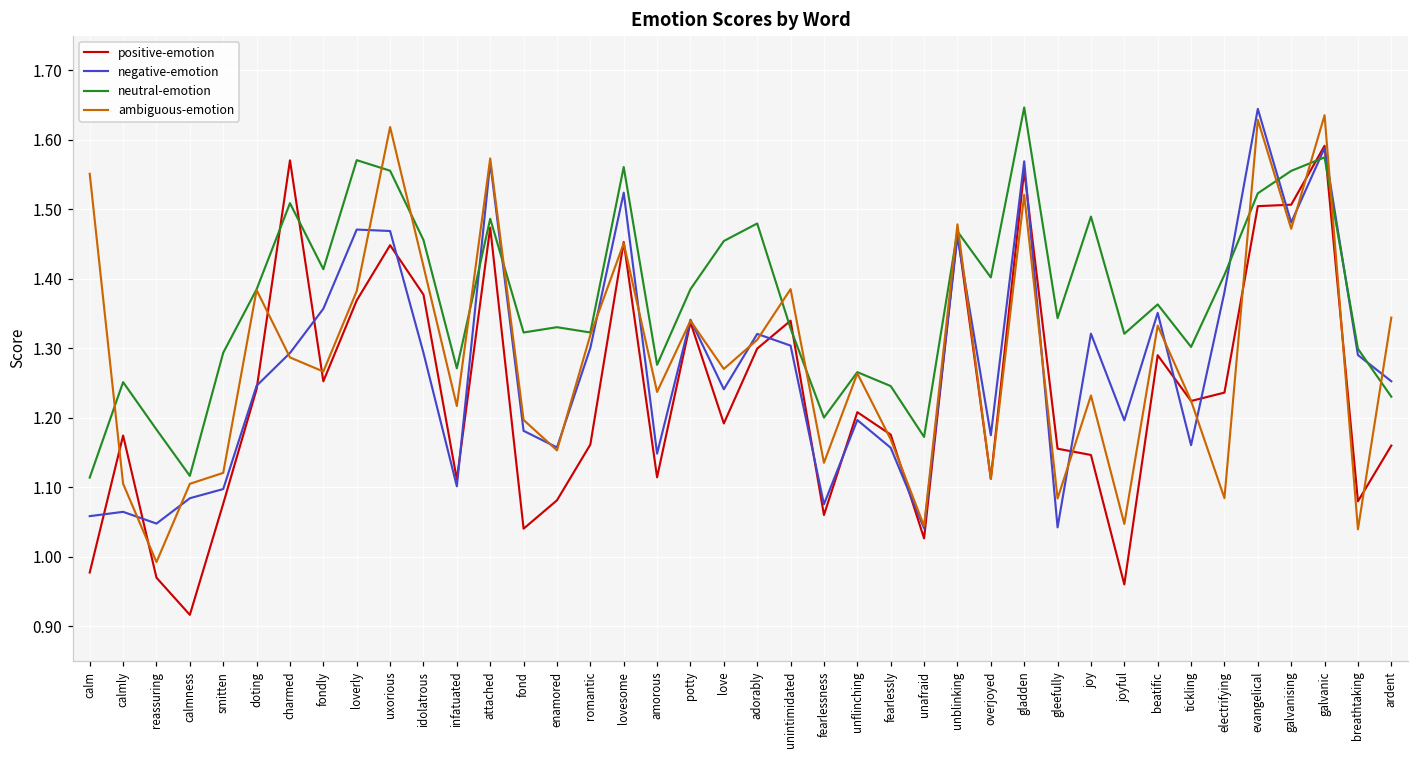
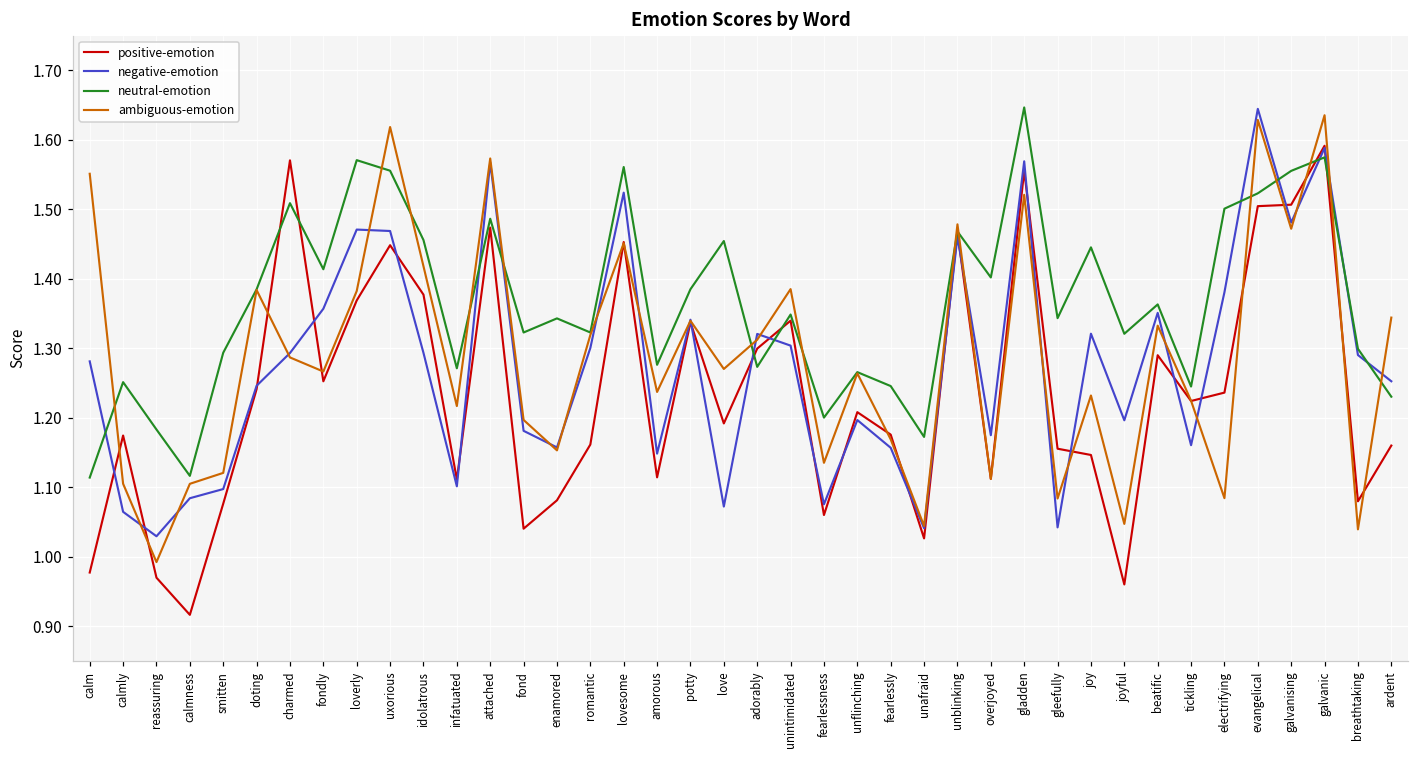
negative-emotion, calm: 1.06 -> 1.28
negative-emotion, reassuring: 1.05 -> 1.03
neutral-emotion, enamored: 1.33 -> 1.34
negative-emotion, love: 1.24 -> 1.07
neutral-emotion, adorably: 1.48 -> 1.27
neutral-emotion, unintimidated: 1.33 -> 1.35
neutral-emotion, joy: 1.49 -> 1.45
neutral-emotion, tickling: 1.30 -> 1.24
neutral-emotion, electrifying: 1.41 -> 1.50
